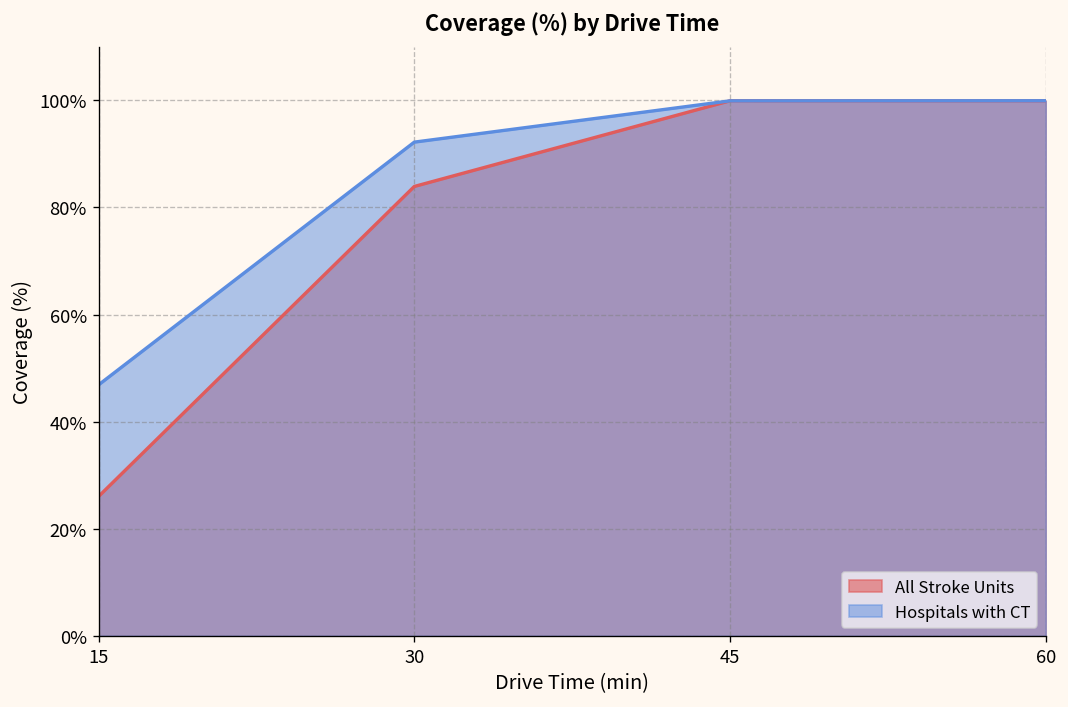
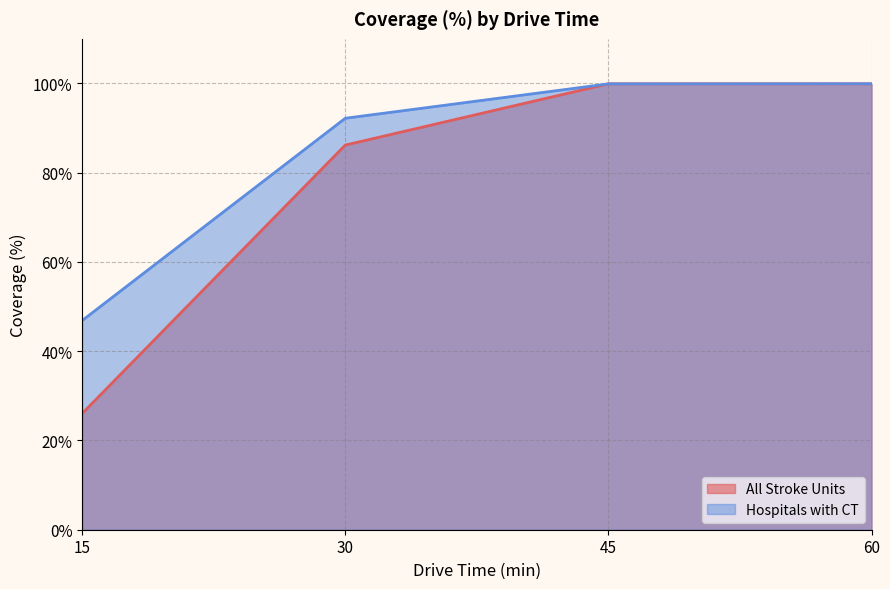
All Stroke Units, 30: 84% -> 86%
